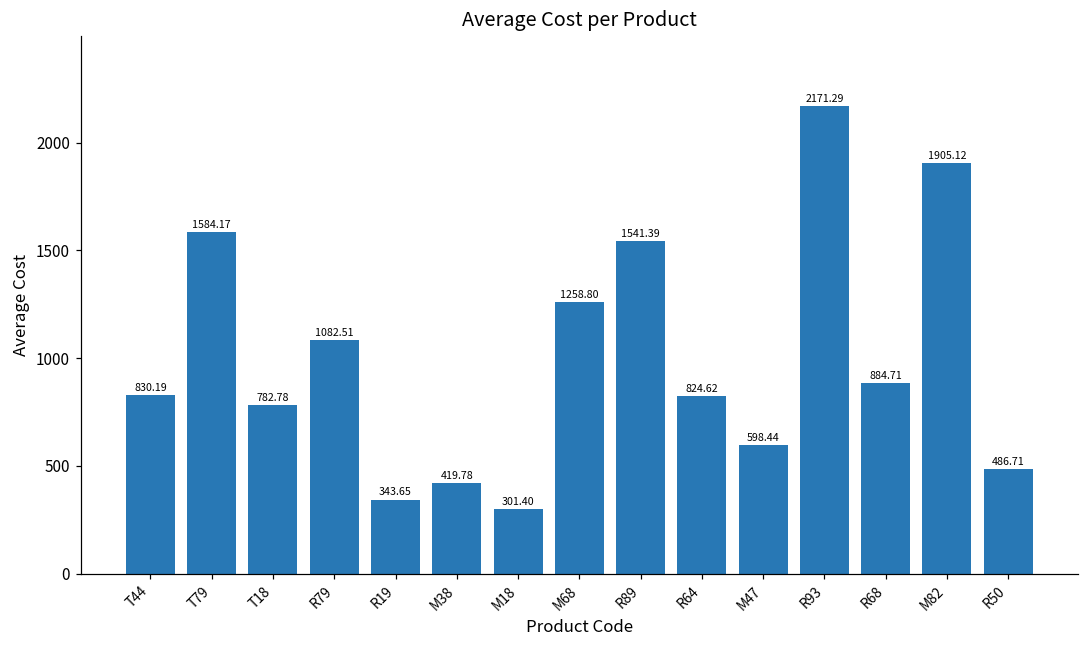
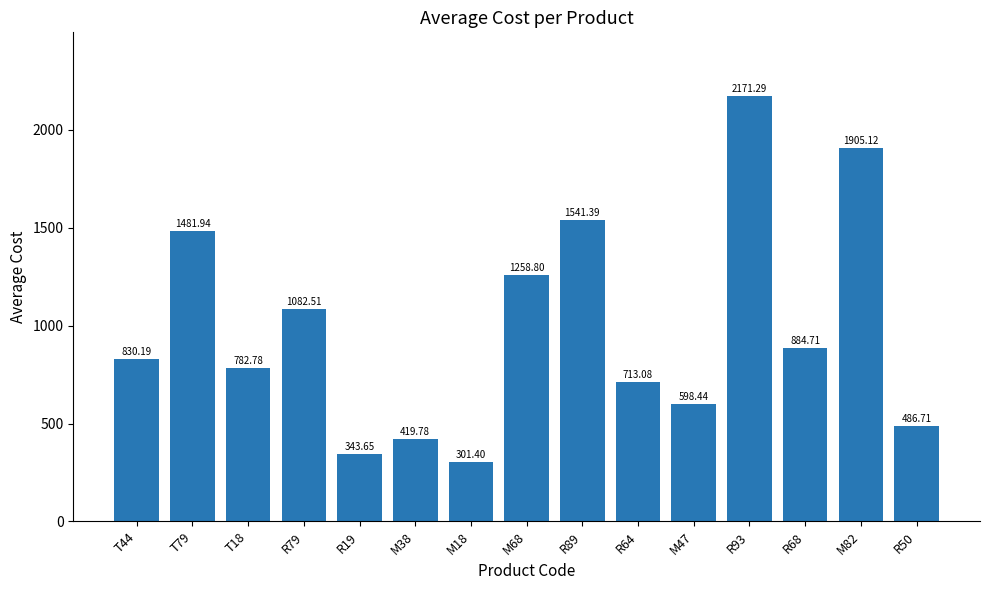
T79: 1584.17 -> 1481.94
R64: 824.62 -> 713.08
